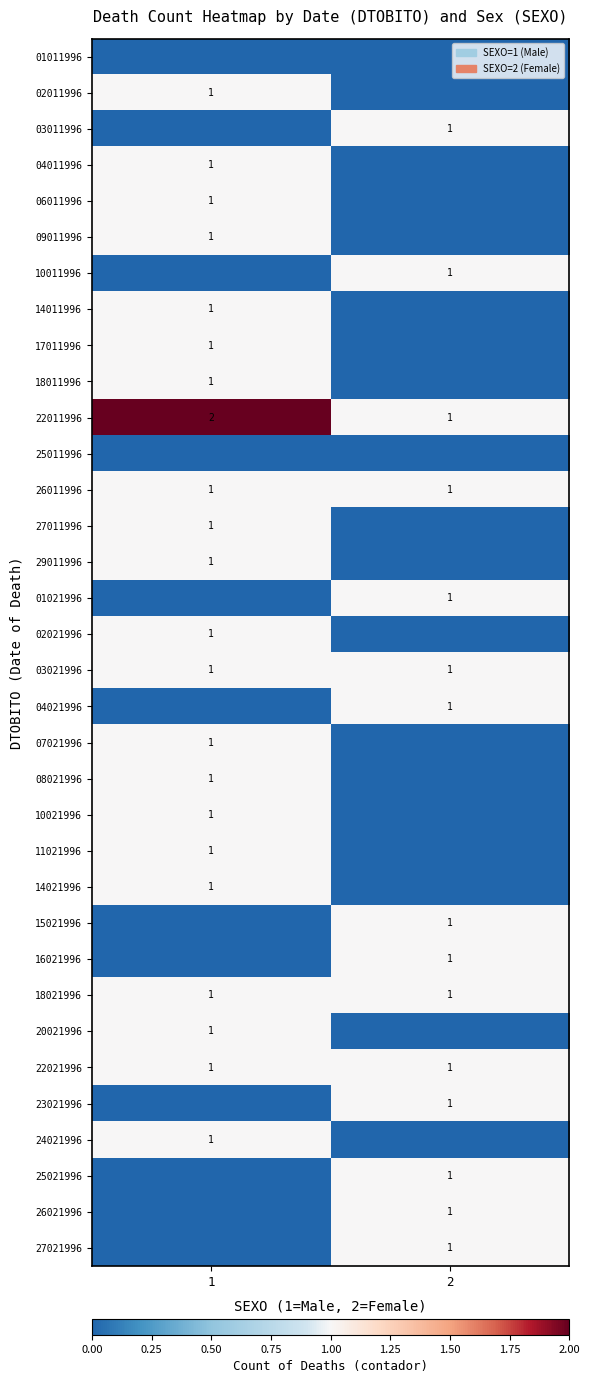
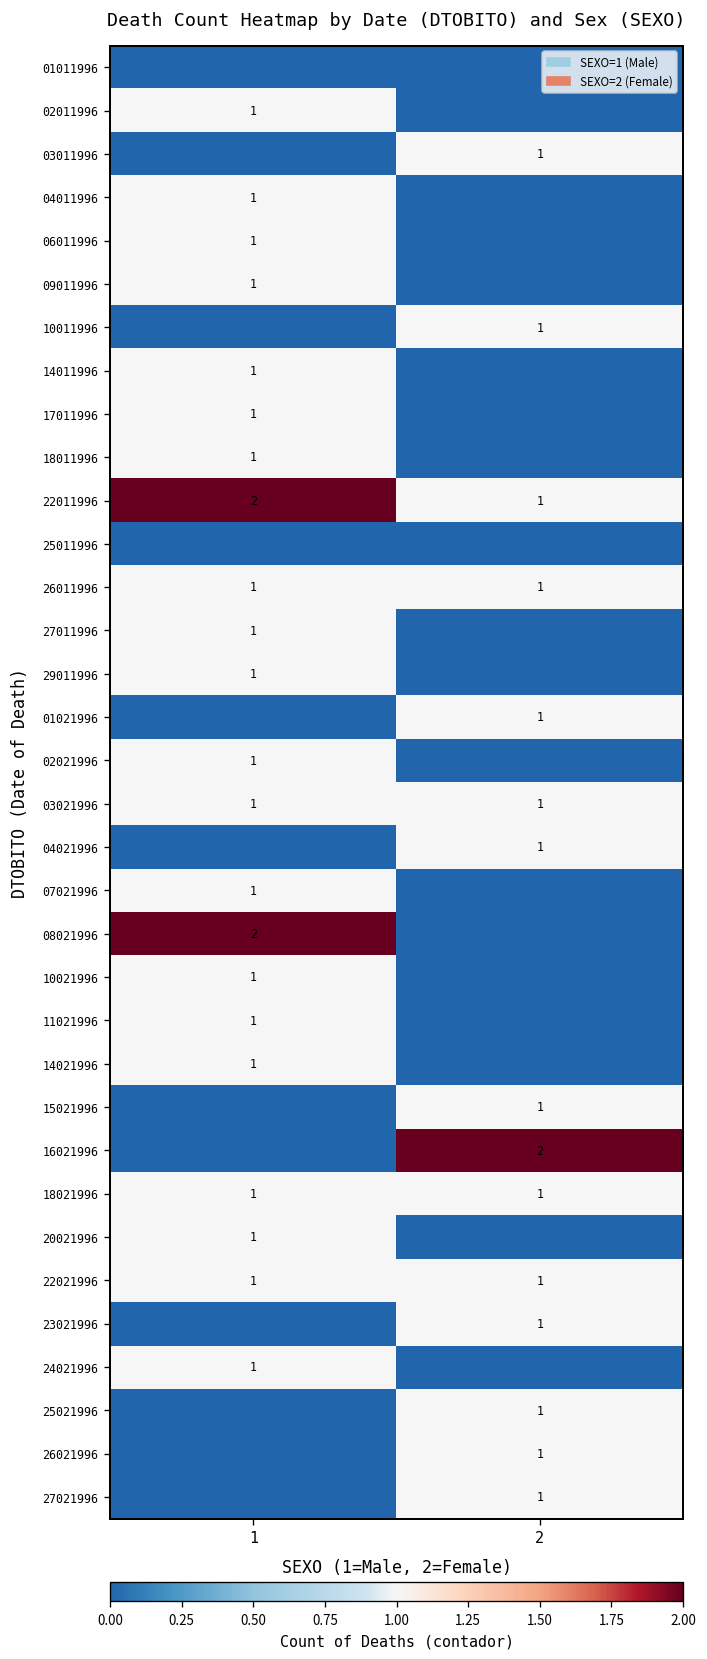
08021996, 1: 1 -> 2
16021996, 2: 1 -> 2
